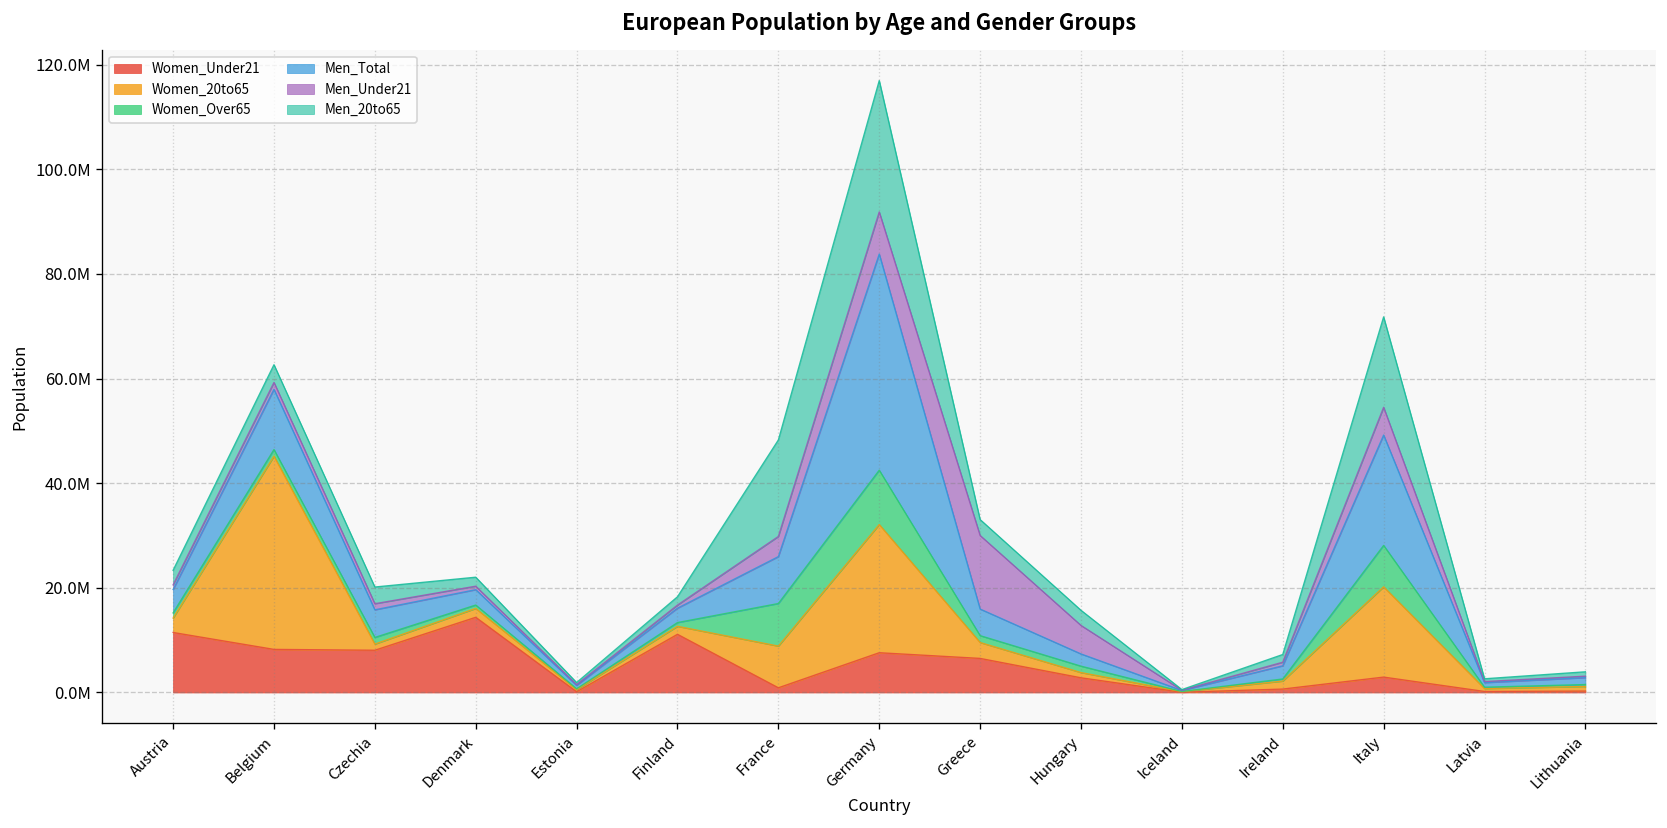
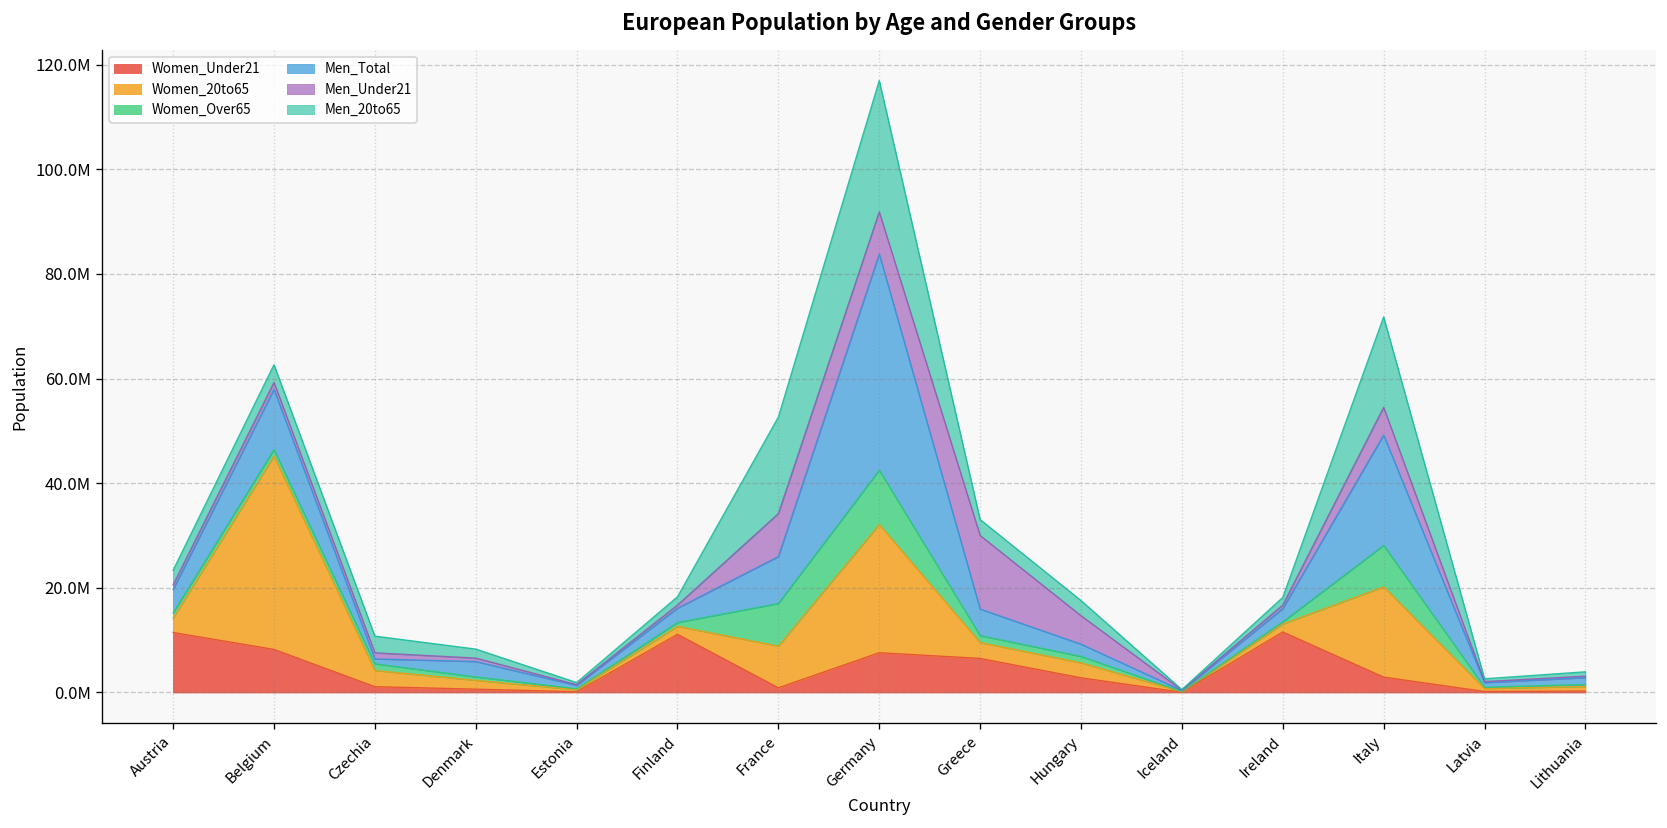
Women_Under21, Czechia: 8000000 -> 1000000
Women_20to65, Czechia: 1000000 -> 3000000
Men_Total, Czechia: 5000000 -> 1000000
Women_Under21, Denmark: 14000000 -> 1000000
Men_Under21, France: 4000000 -> 8000000
Women_20to65, Hungary: 1000000 -> 3000000
Women_Under21, Ireland: 1000000 -> 12000000
